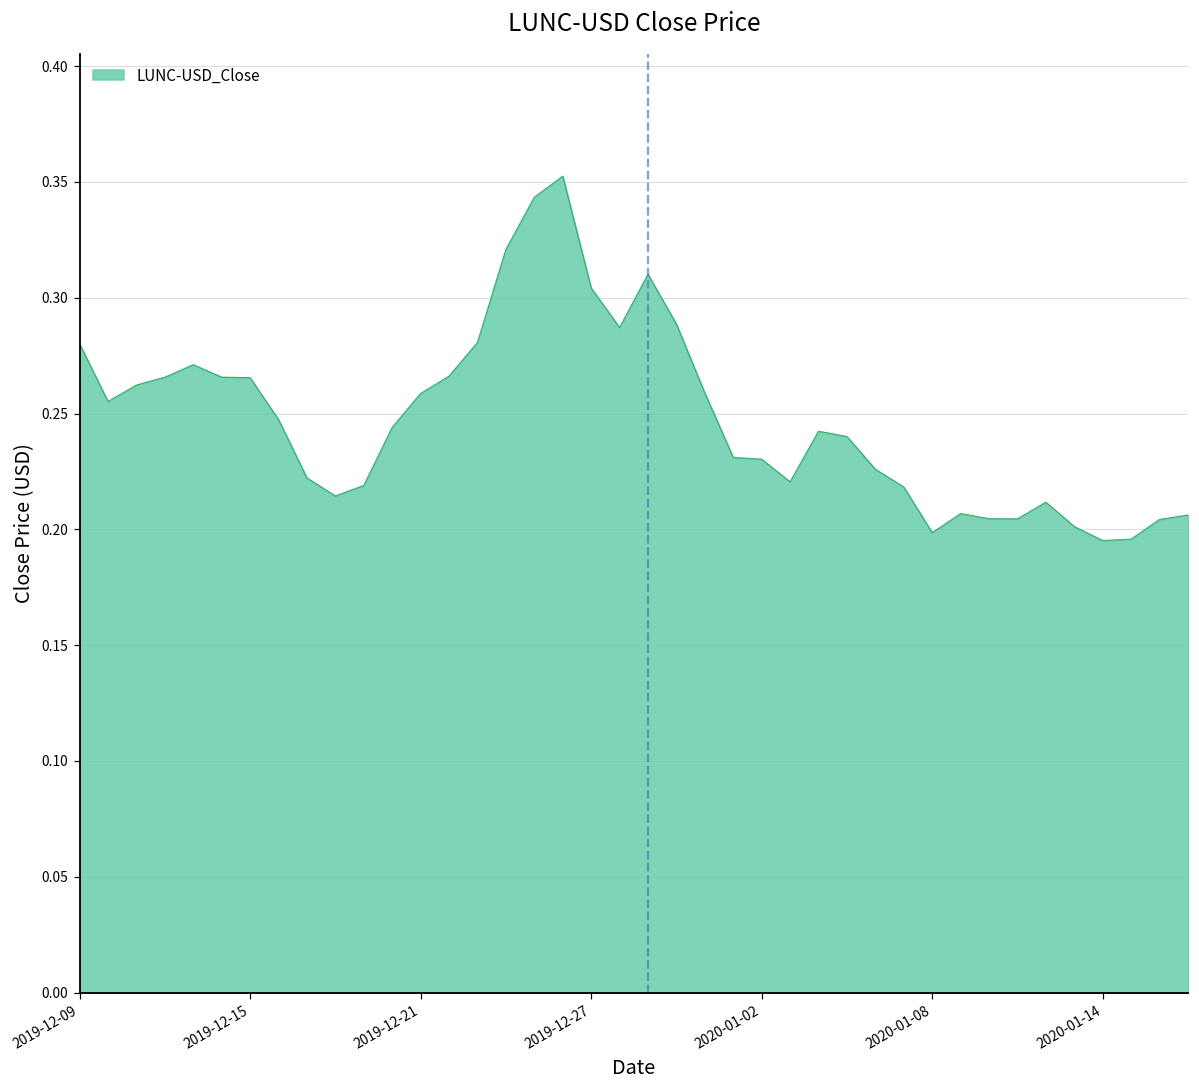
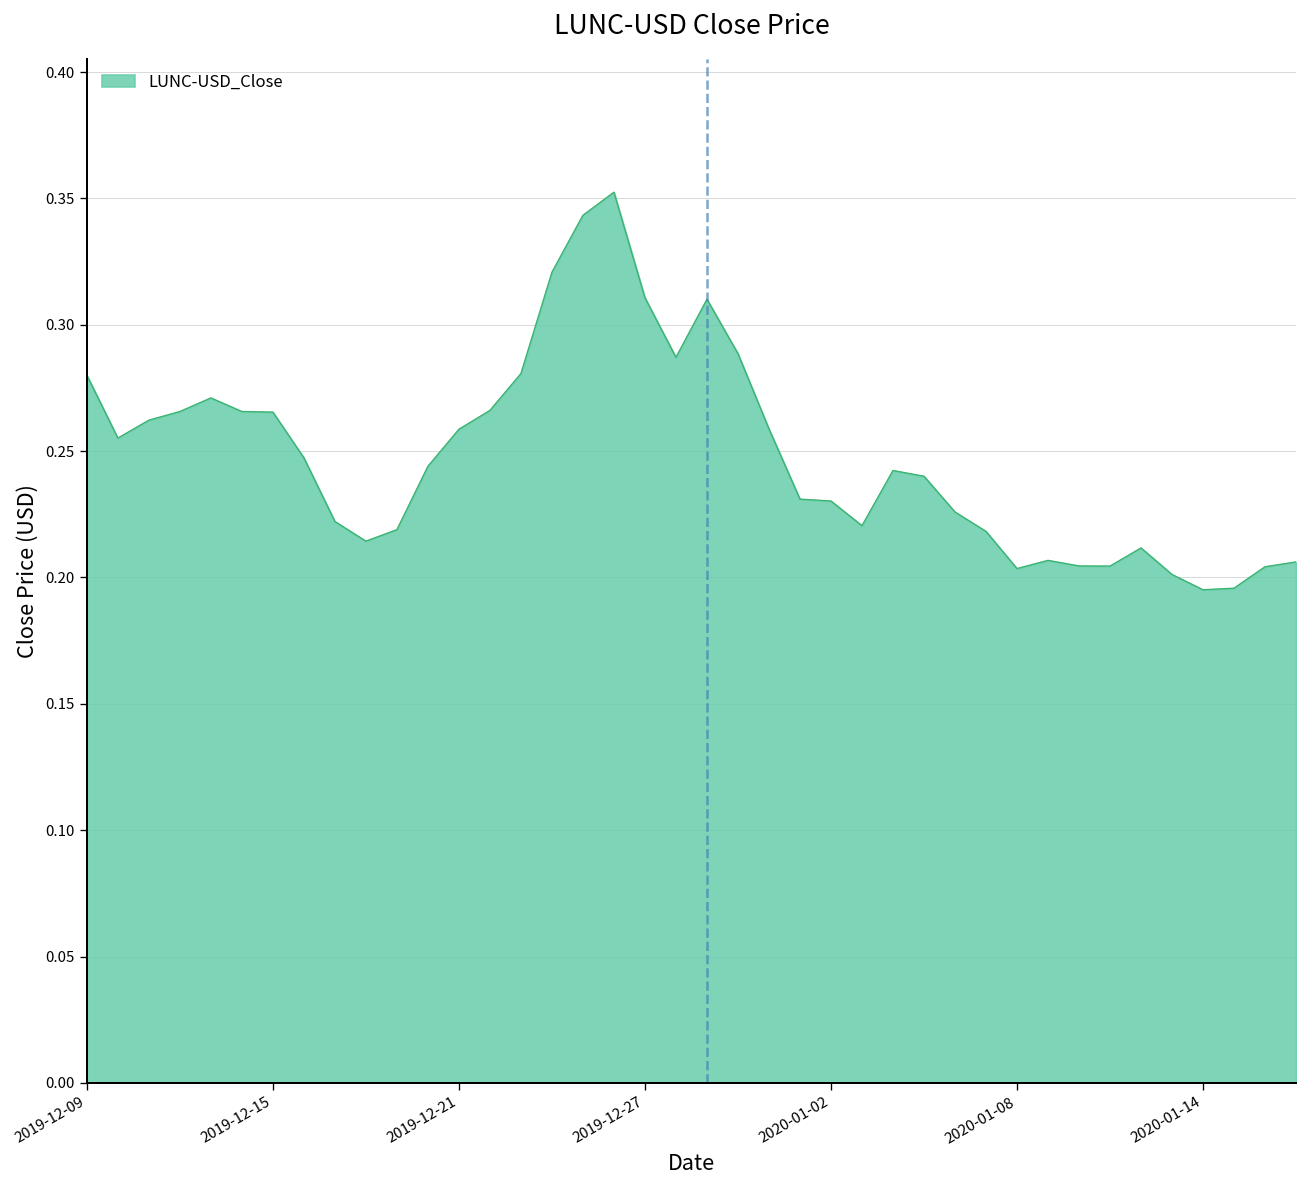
2019-12-27: 0.304 -> 0.311
2020-01-08: 0.199 -> 0.204
